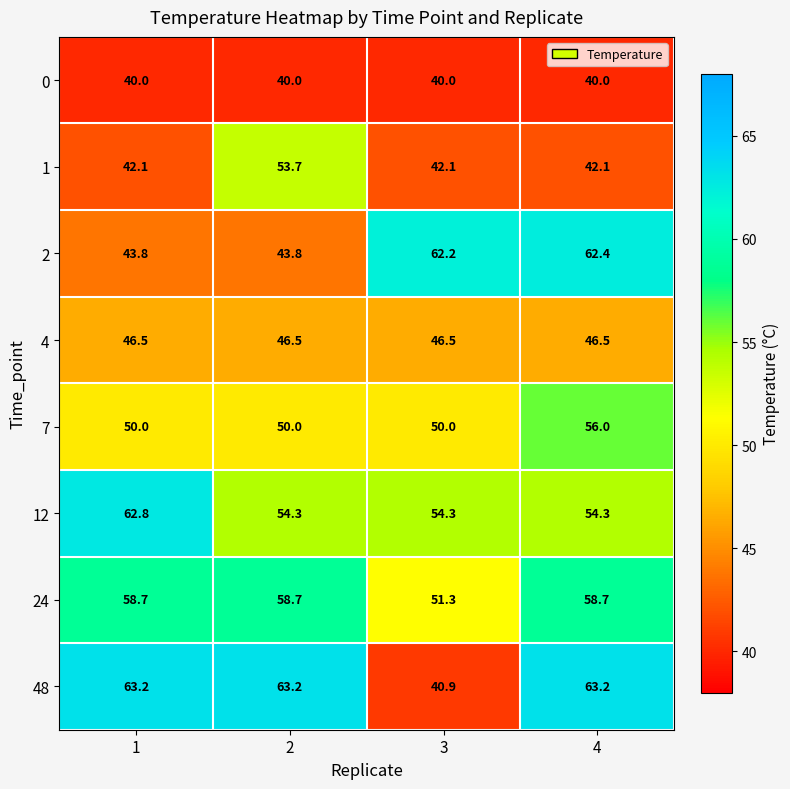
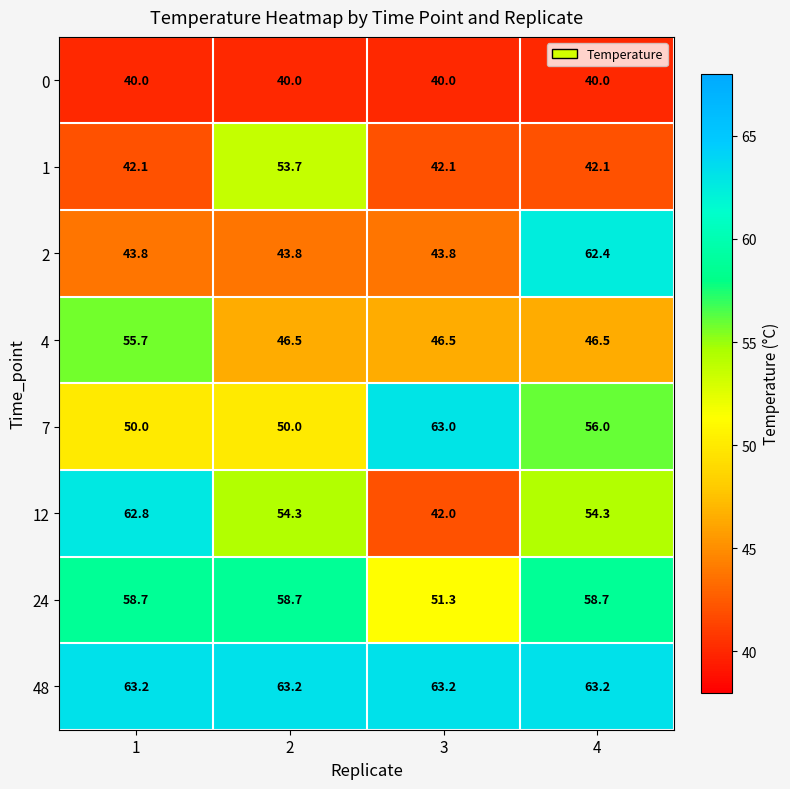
2, 3: 62.2 -> 43.8
4, 1: 46.5 -> 55.7
7, 3: 50.0 -> 63.0
12, 3: 54.3 -> 42.0
48, 3: 40.9 -> 63.2
